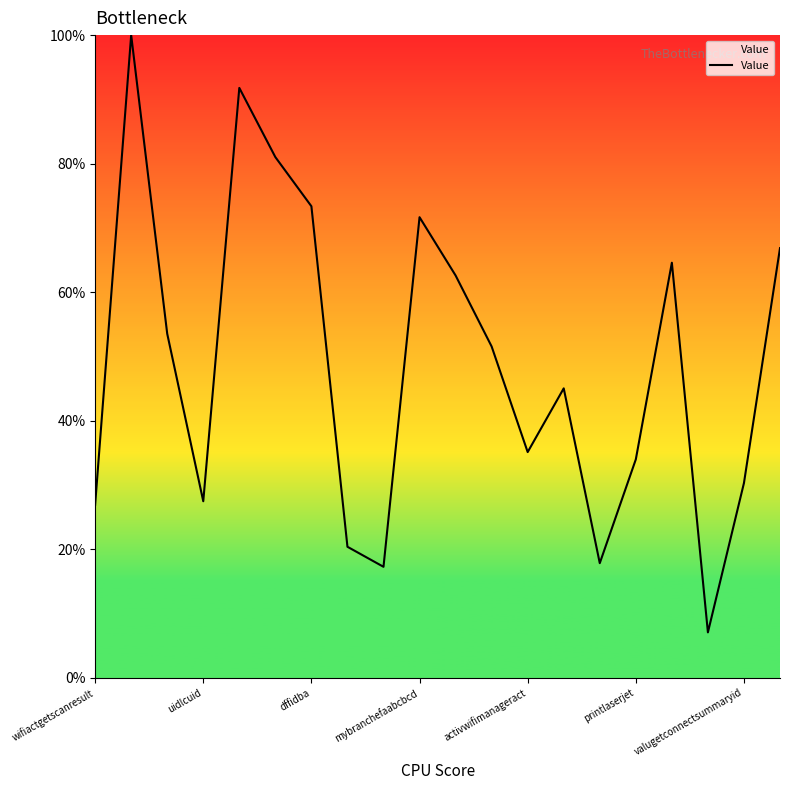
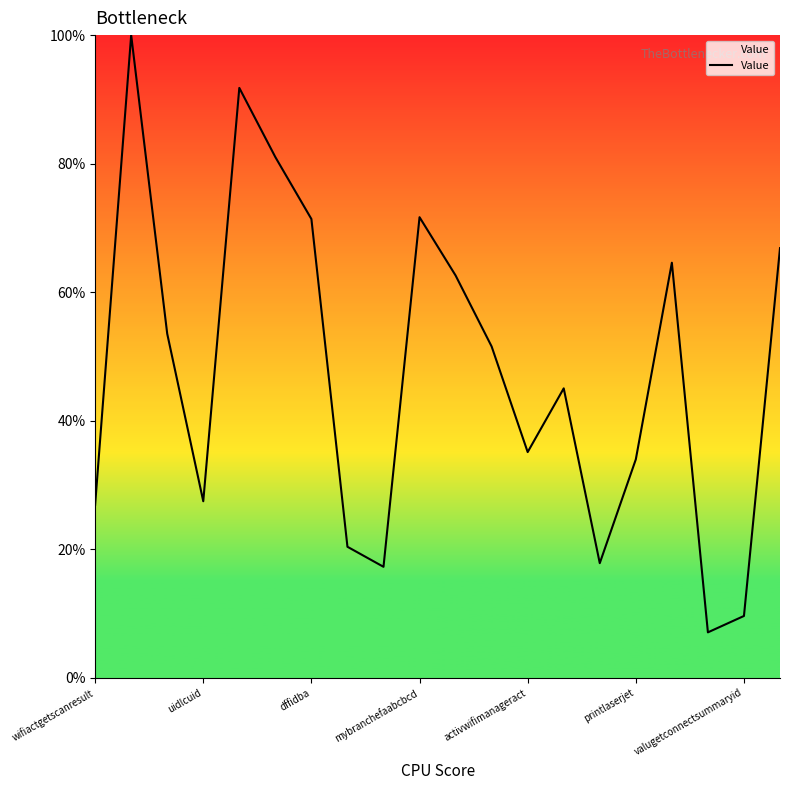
dffidba: 73% -> 71%
valugetconnectsummaryid: 30% -> 10%
